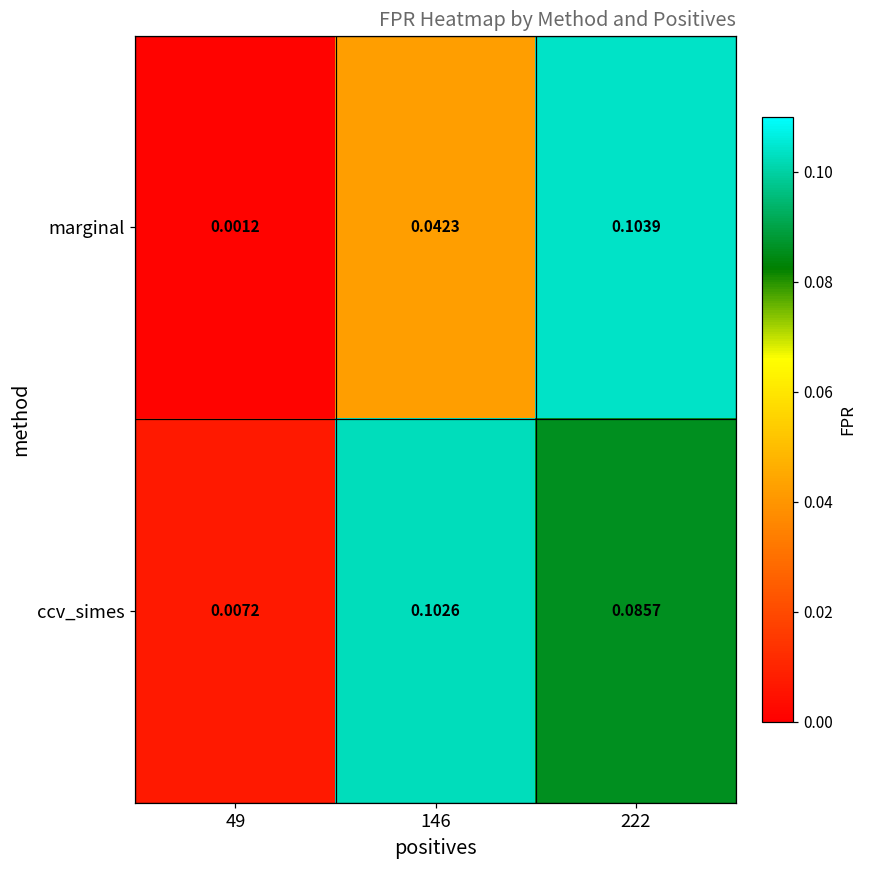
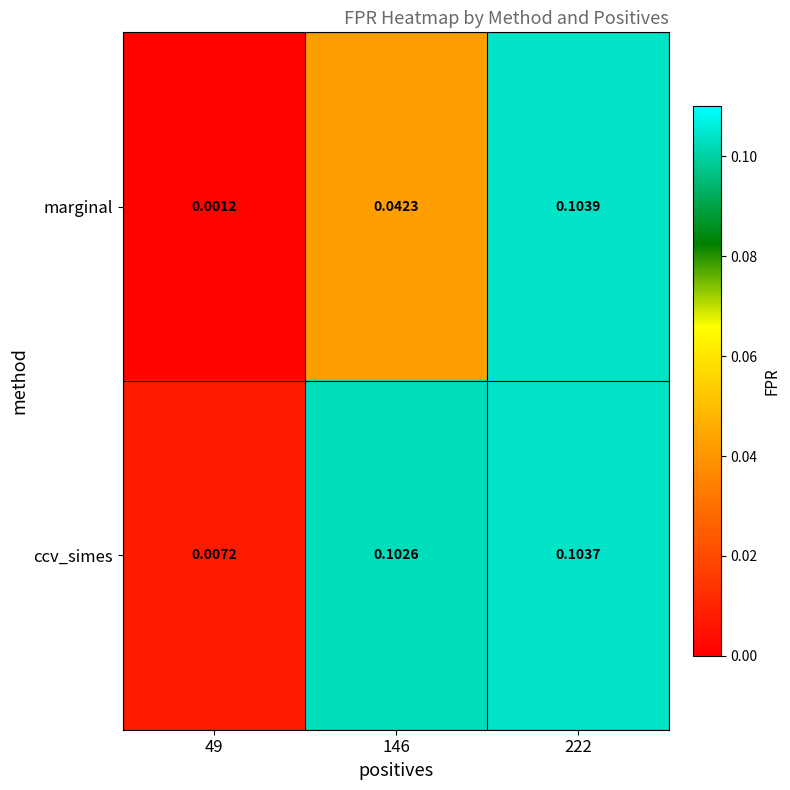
ccv_simes, 222: 0.0857 -> 0.1037
